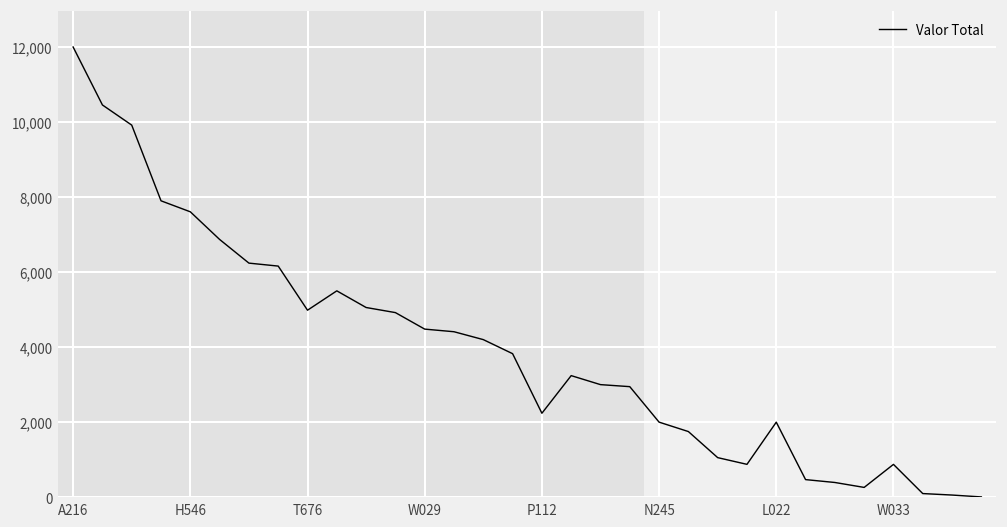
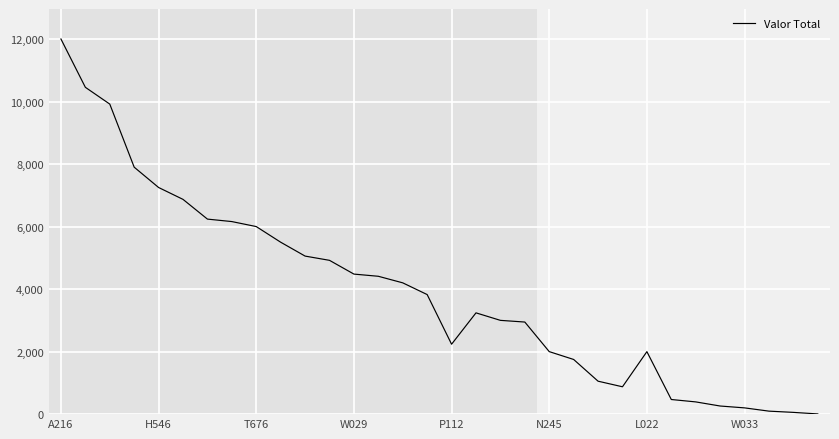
H546: 7,600 -> 7,300
T676: 5,000 -> 6,000
W033: 900 -> 200
